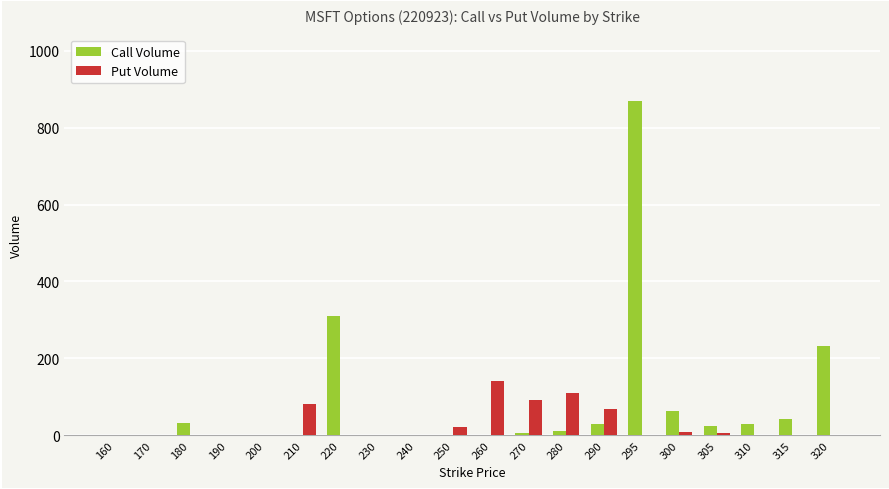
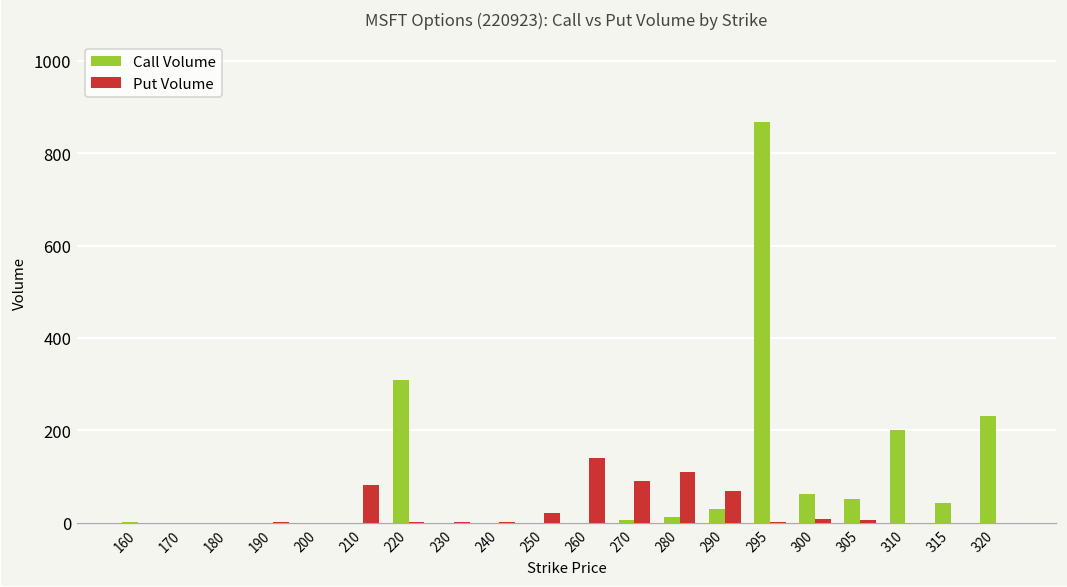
Call Volume, 180: 30 -> 0
Call Volume, 305: 30 -> 50
Call Volume, 310: 30 -> 200
